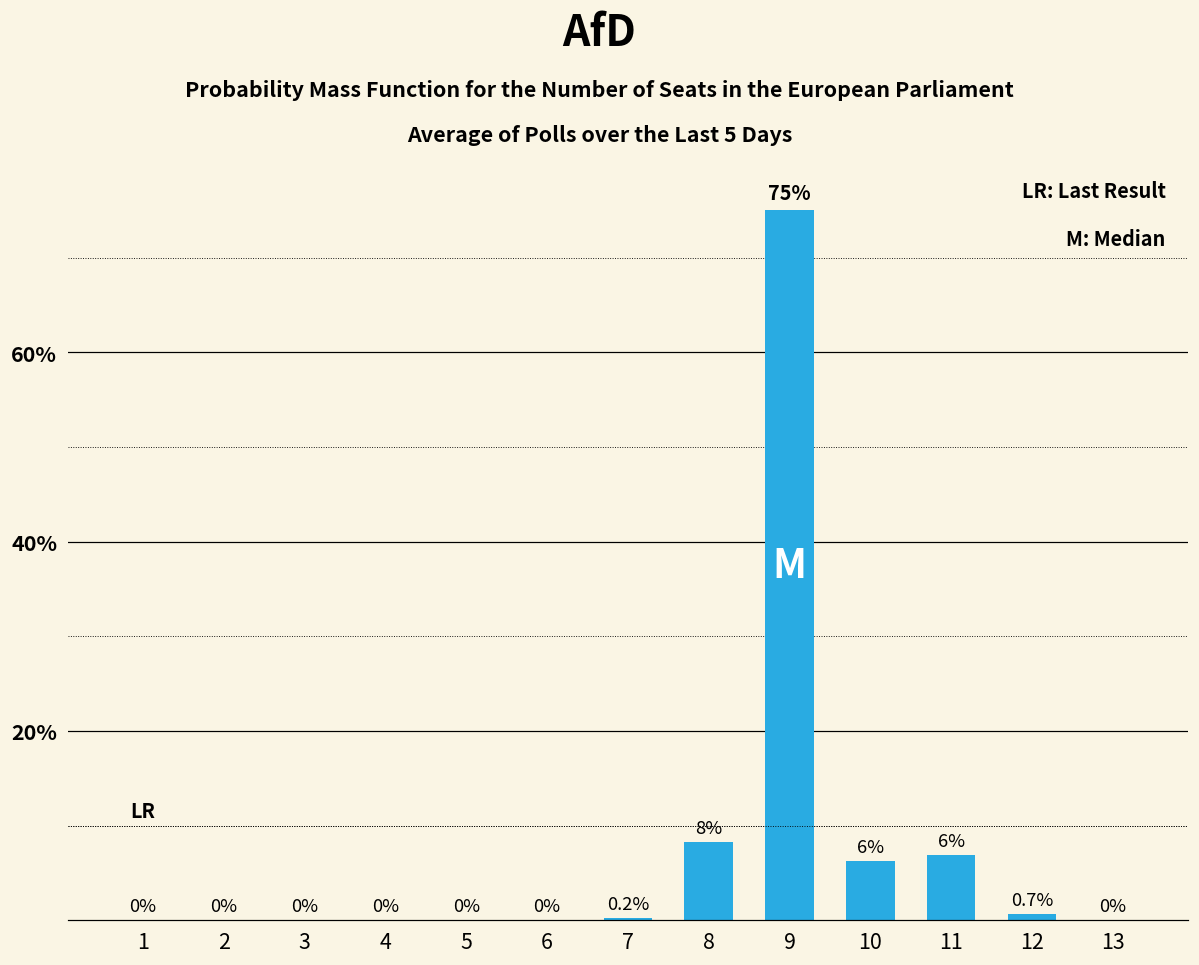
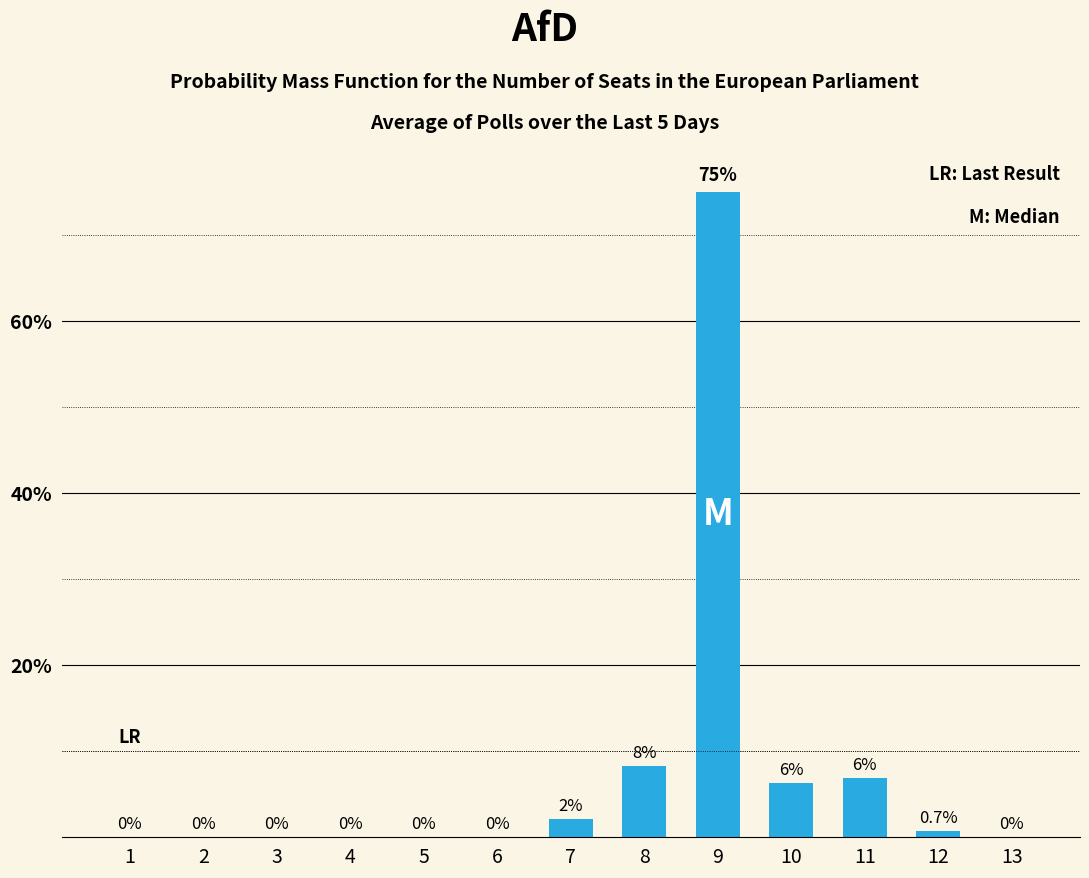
7: 0.2% -> 2%
